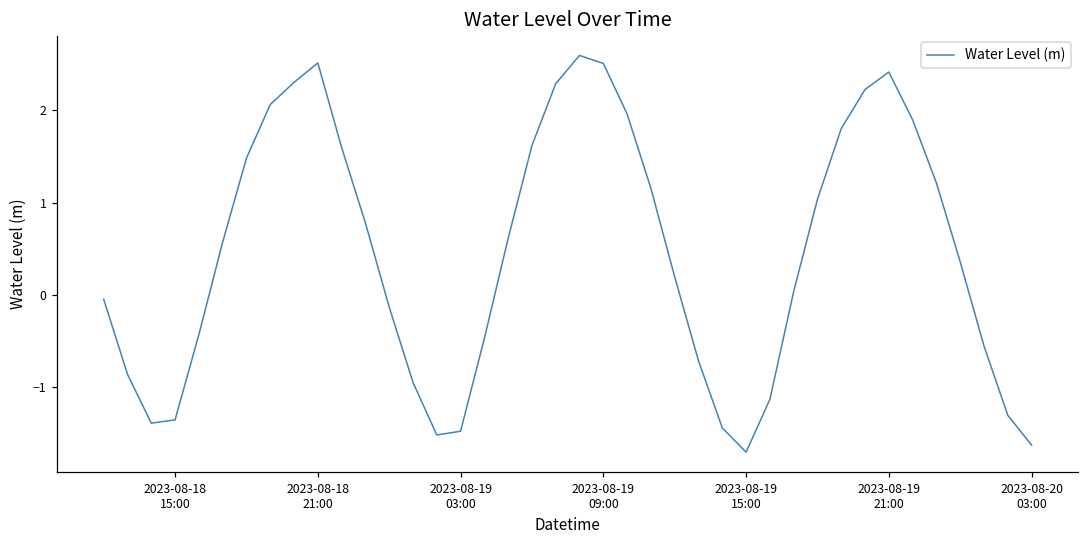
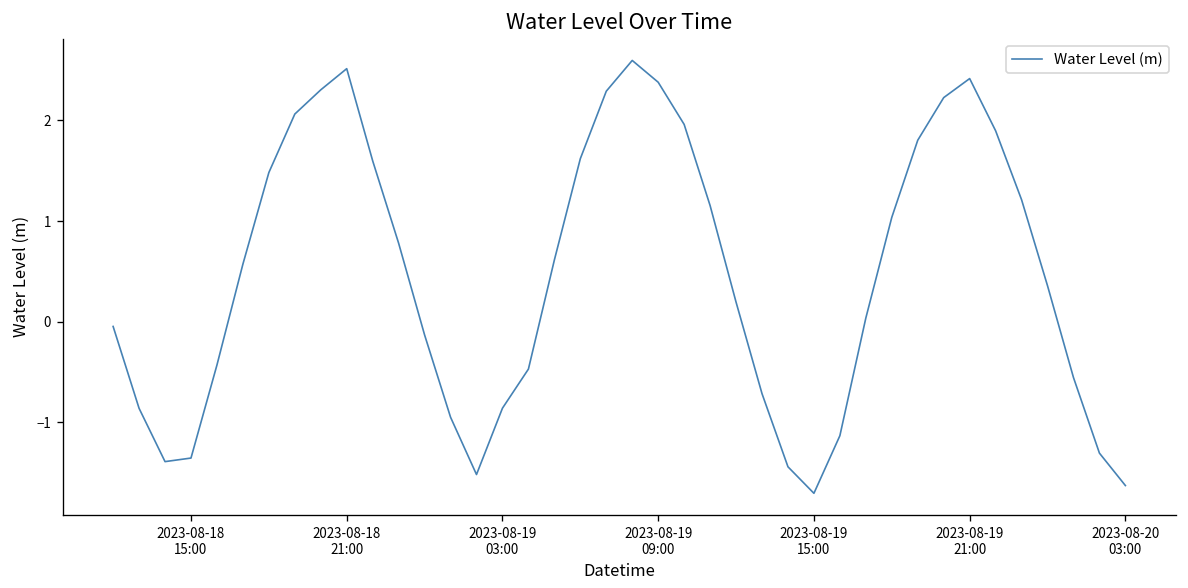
2023-08-19 03:00: -1.5 -> -0.9
2023-08-19 09:00: 2.5 -> 2.4
